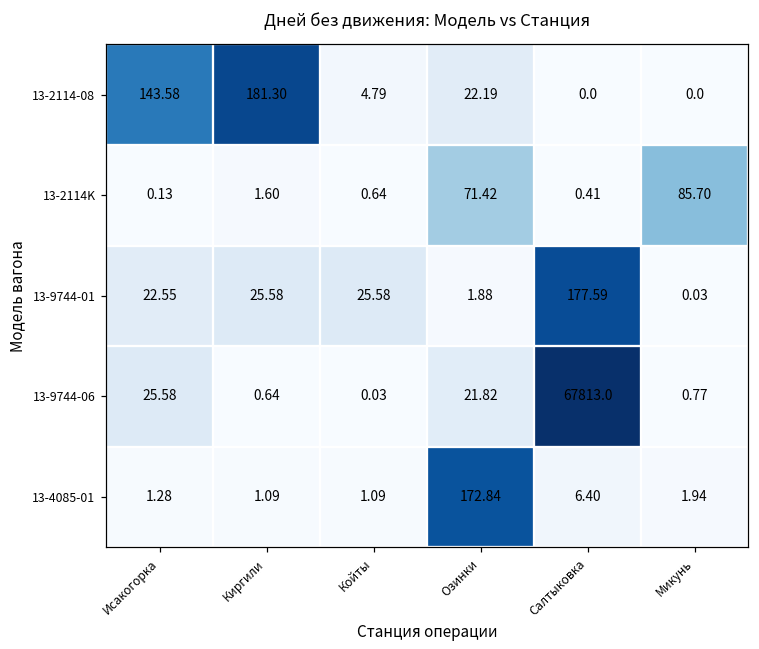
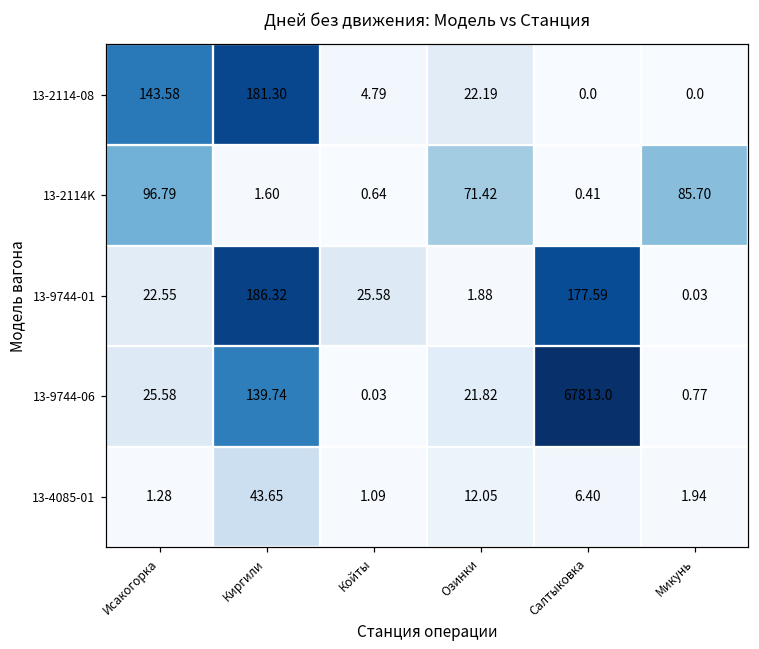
13-2114K, Исакогорка: 0.13 -> 96.79
13-9744-01, Киргили: 25.58 -> 186.32
13-9744-06, Киргили: 0.64 -> 139.74
13-4085-01, Киргили: 1.09 -> 43.65
13-4085-01, Озинки: 172.84 -> 12.05
